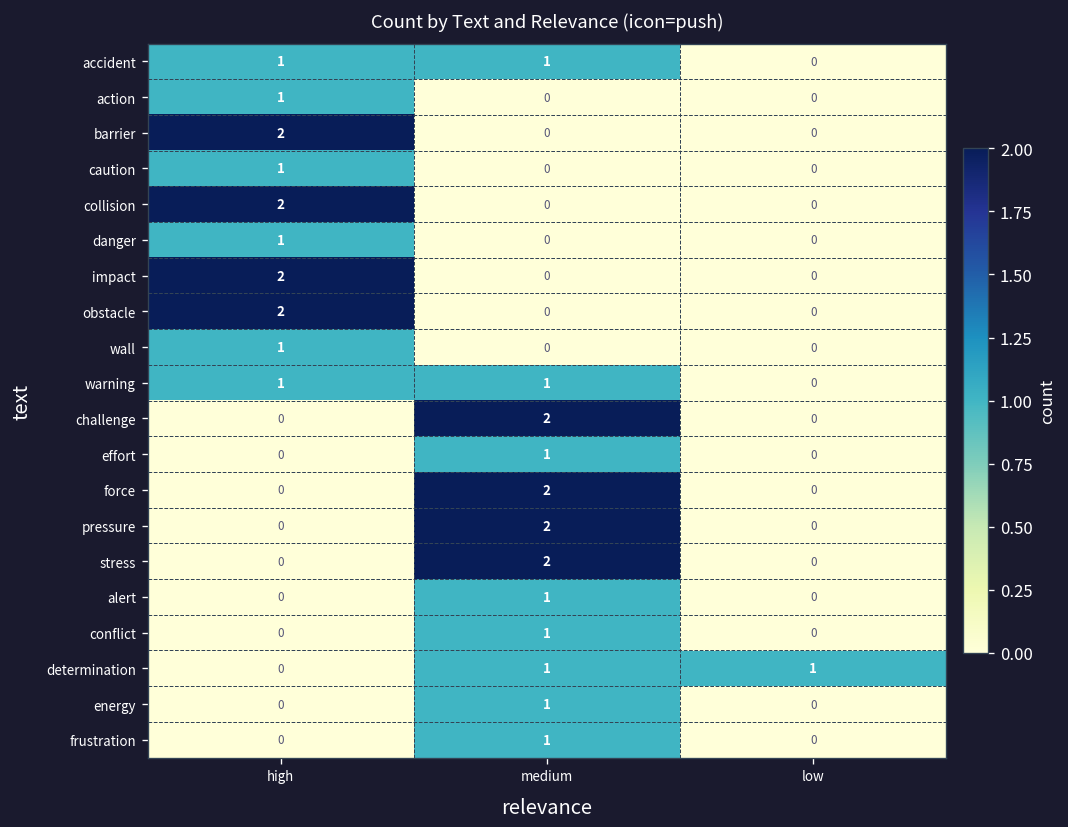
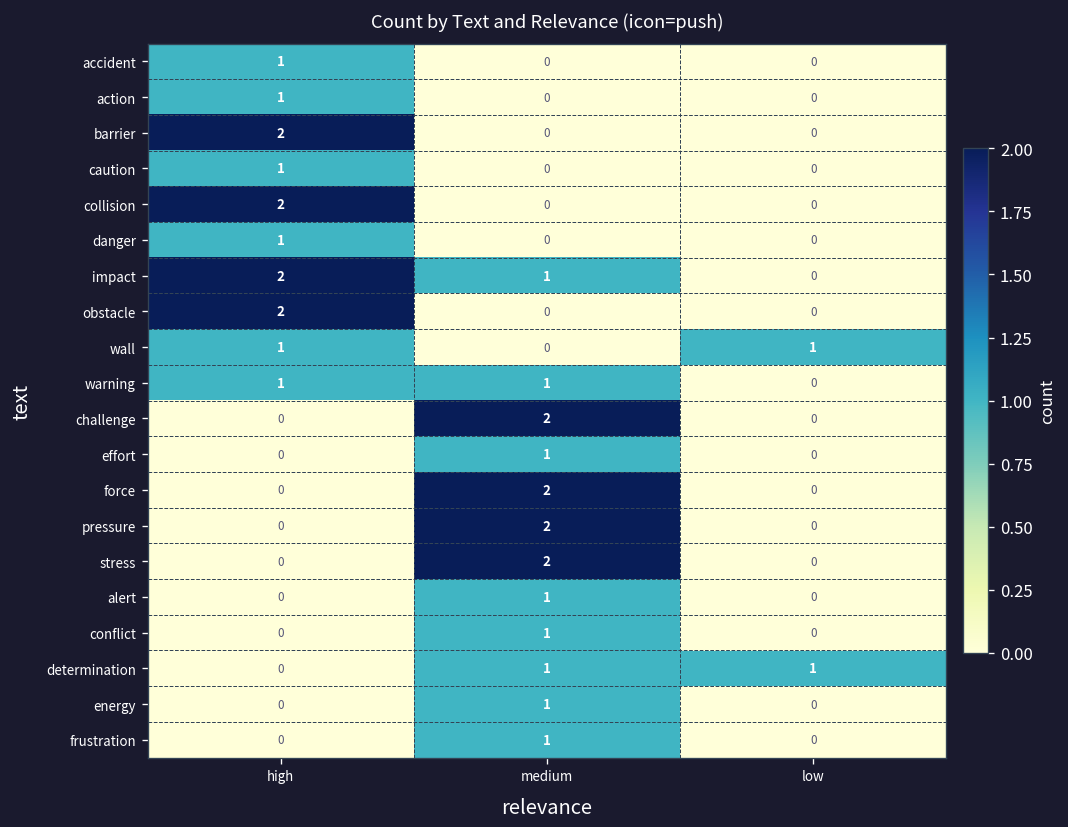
accident, medium: 1 -> 0
impact, medium: 0 -> 1
wall, low: 0 -> 1
